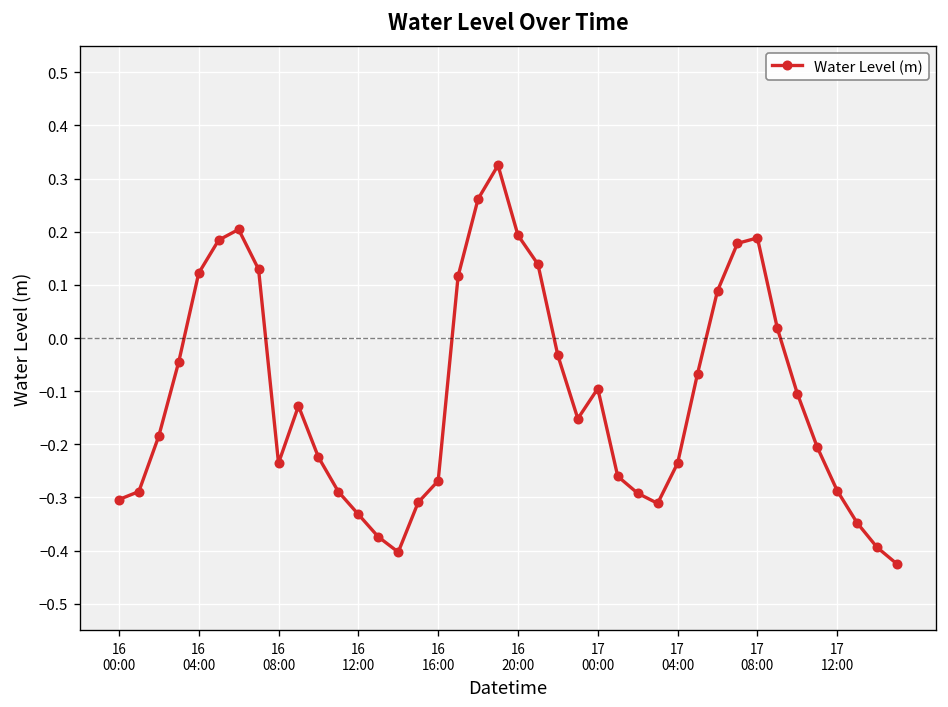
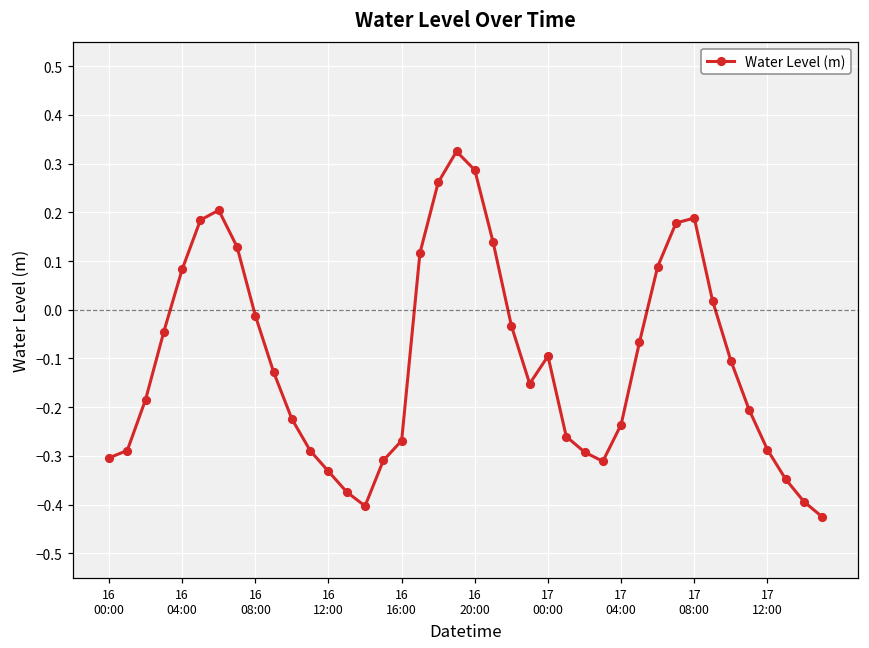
16 04:00: 0.12 -> 0.08
16 08:00: -0.24 -> -0.01
16 20:00: 0.19 -> 0.29
